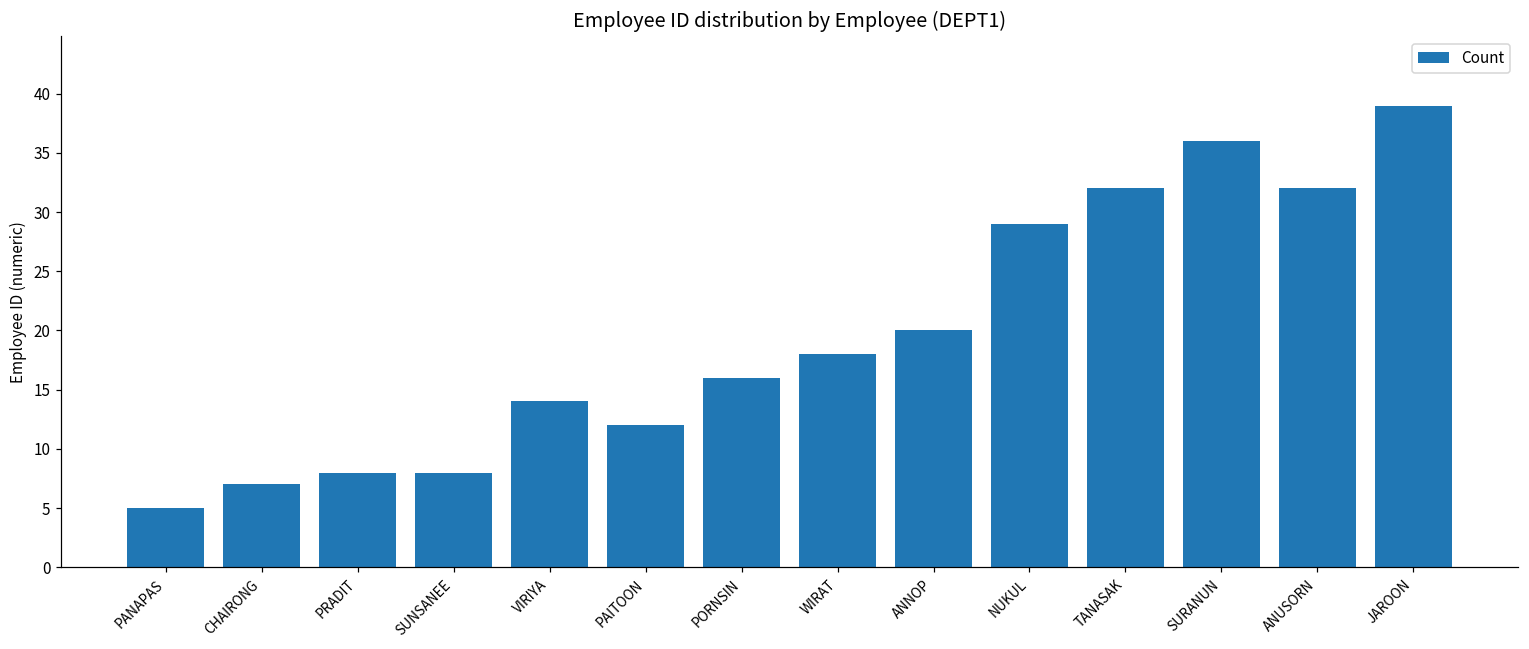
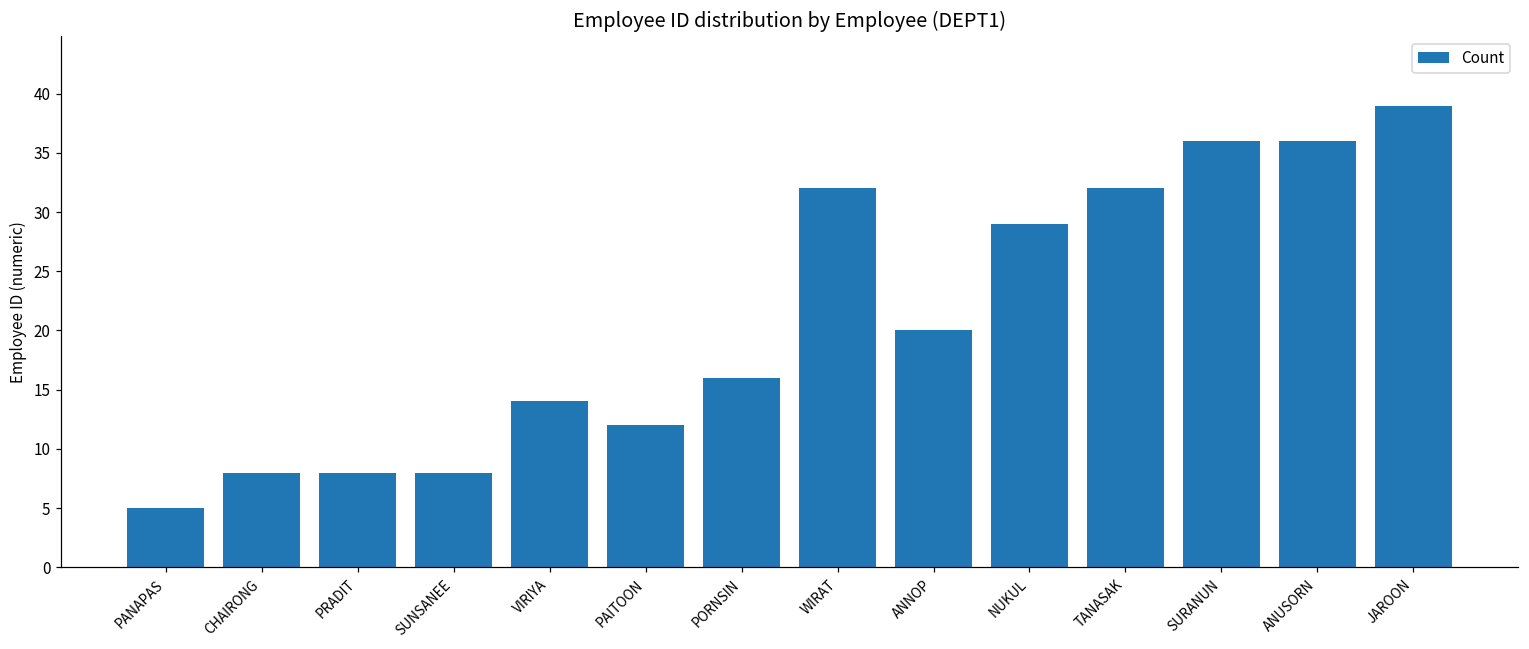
CHAIRONG: 7 -> 8
WIRAT: 18 -> 32
ANUSORN: 32 -> 36
